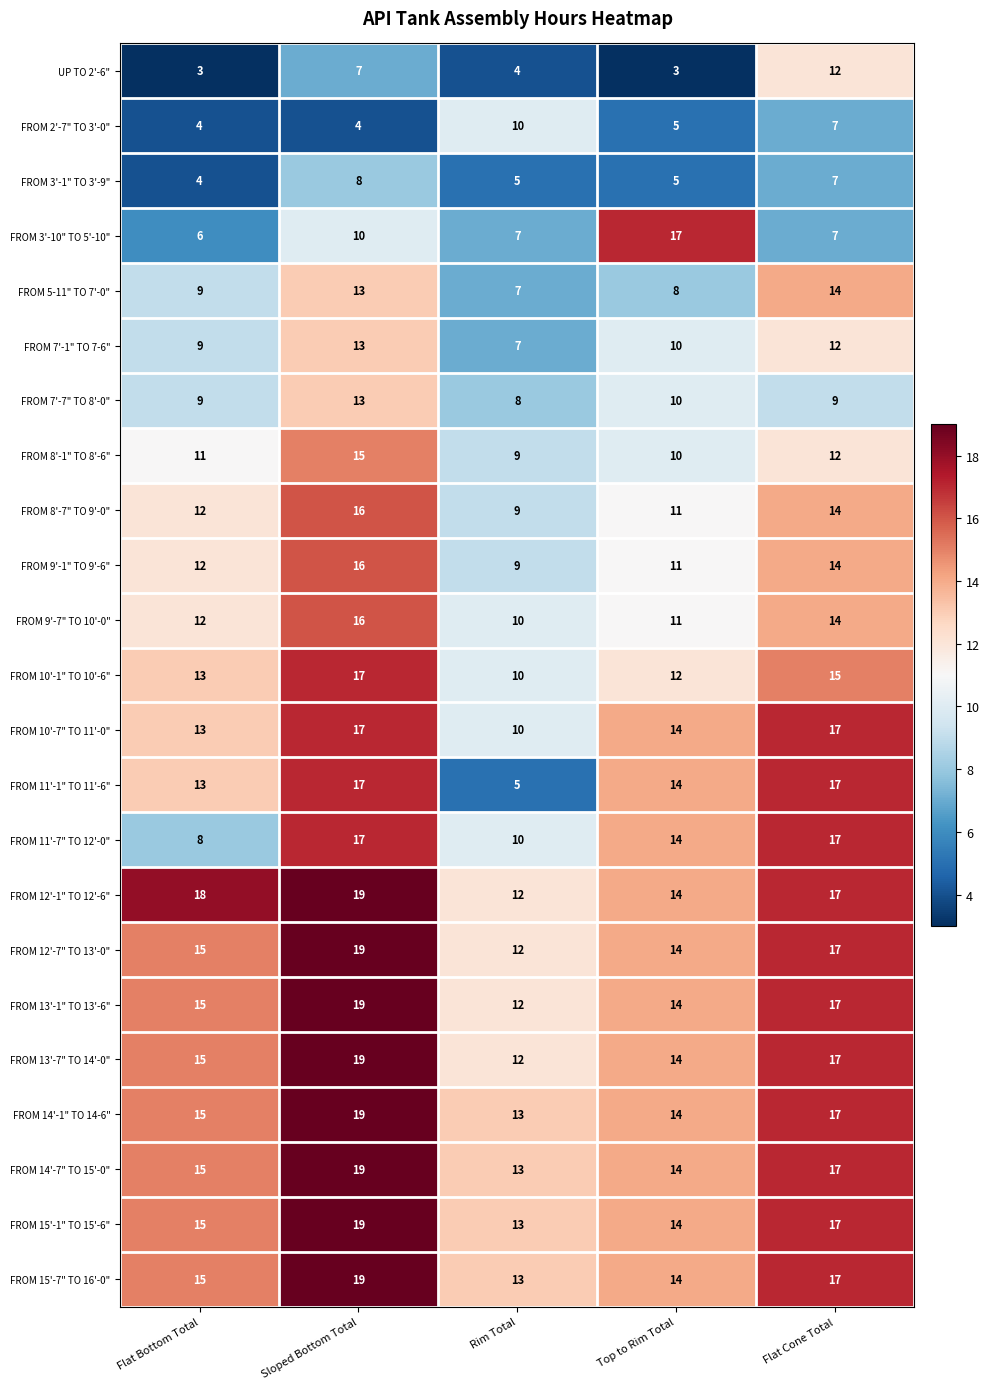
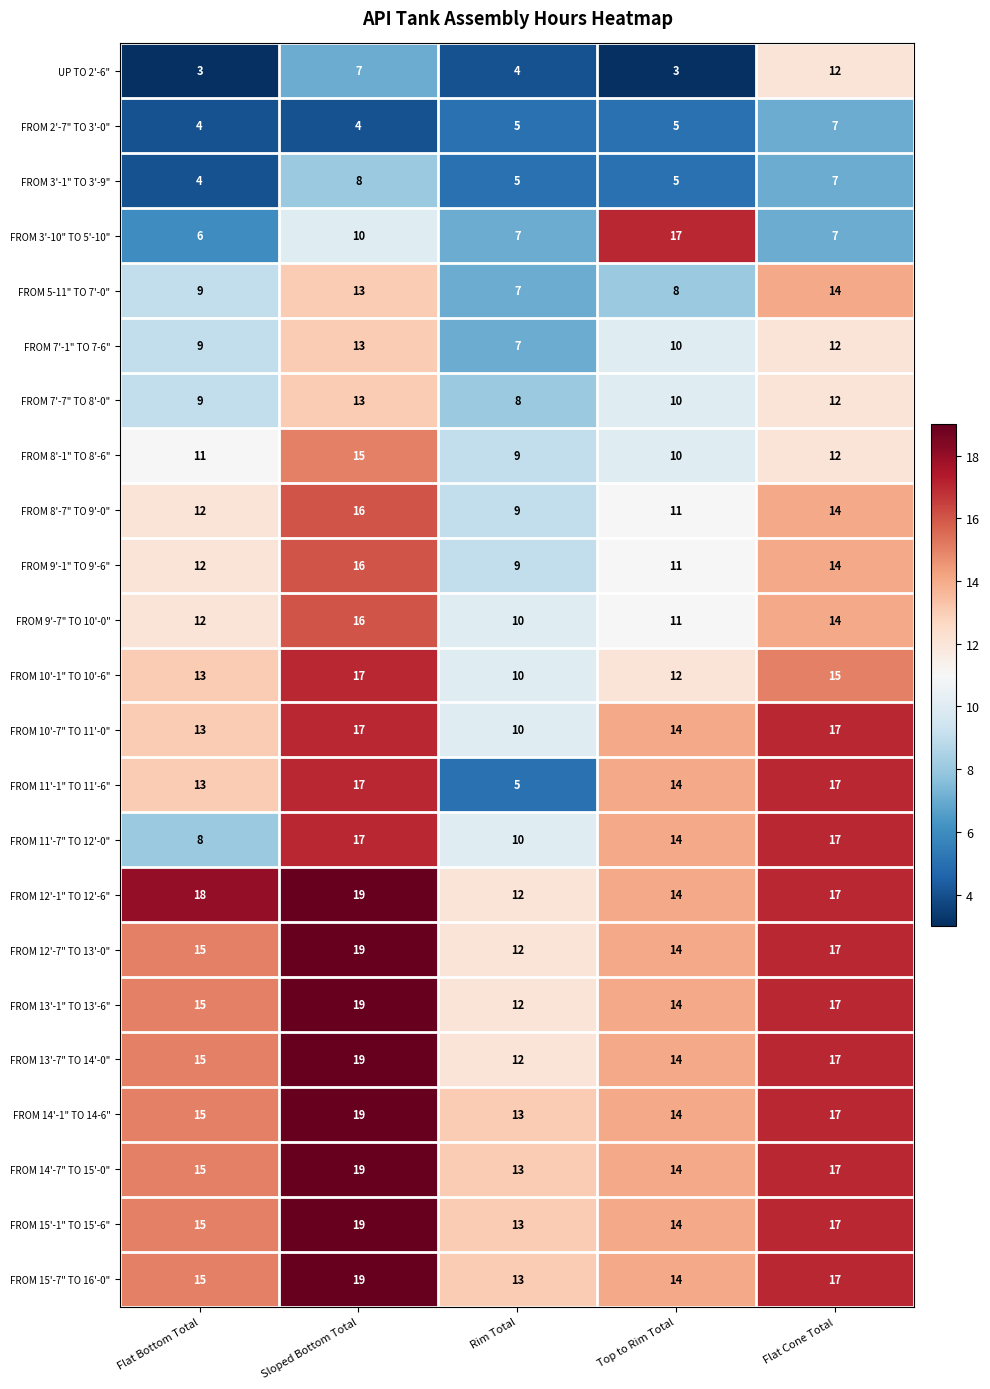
FROM 2'-7" TO 3'-0", Rim Total: 10 -> 5
FROM 7'-7" TO 8'-0", Flat Cone Total: 9 -> 12
